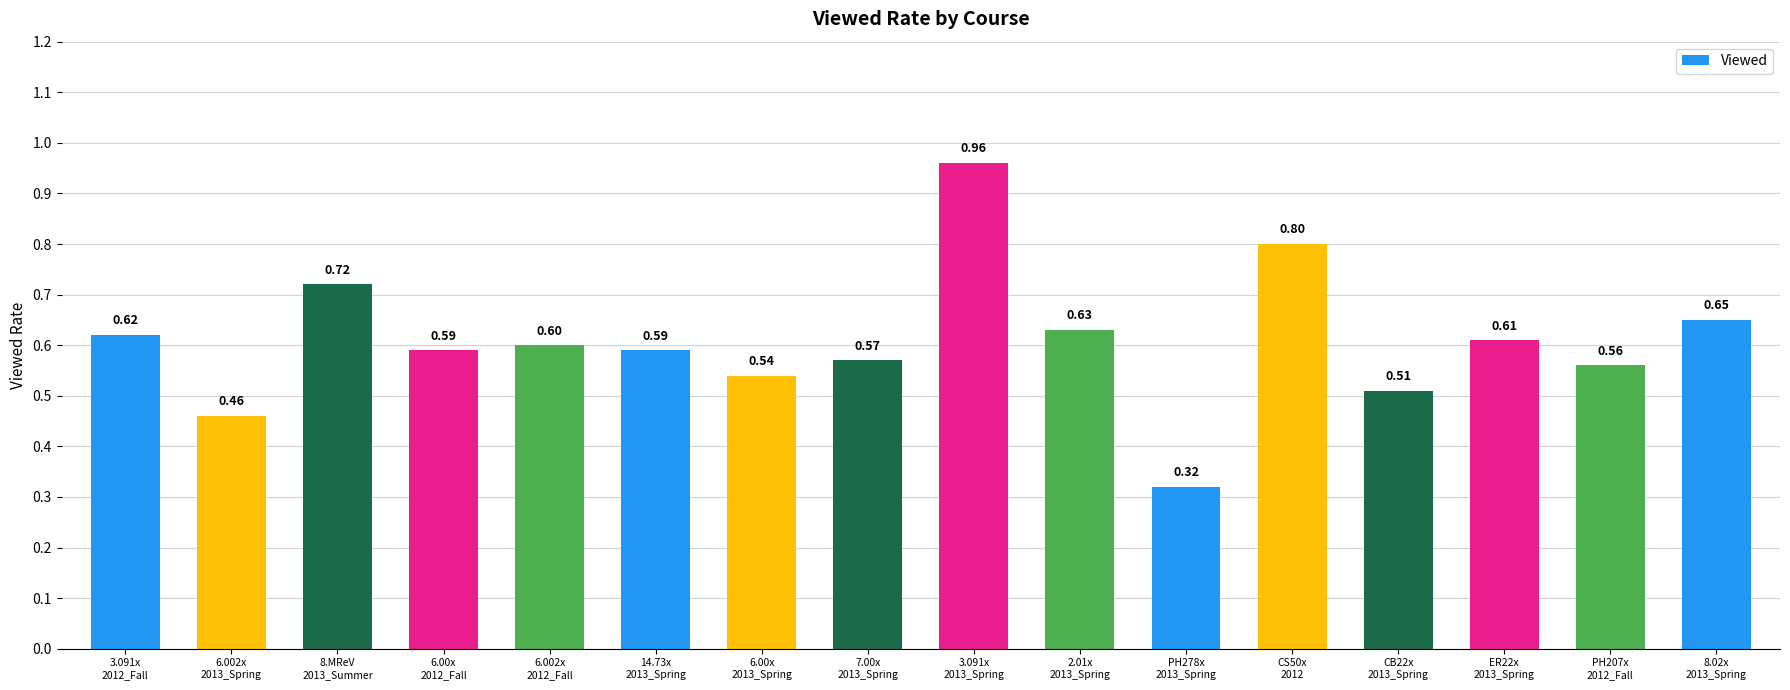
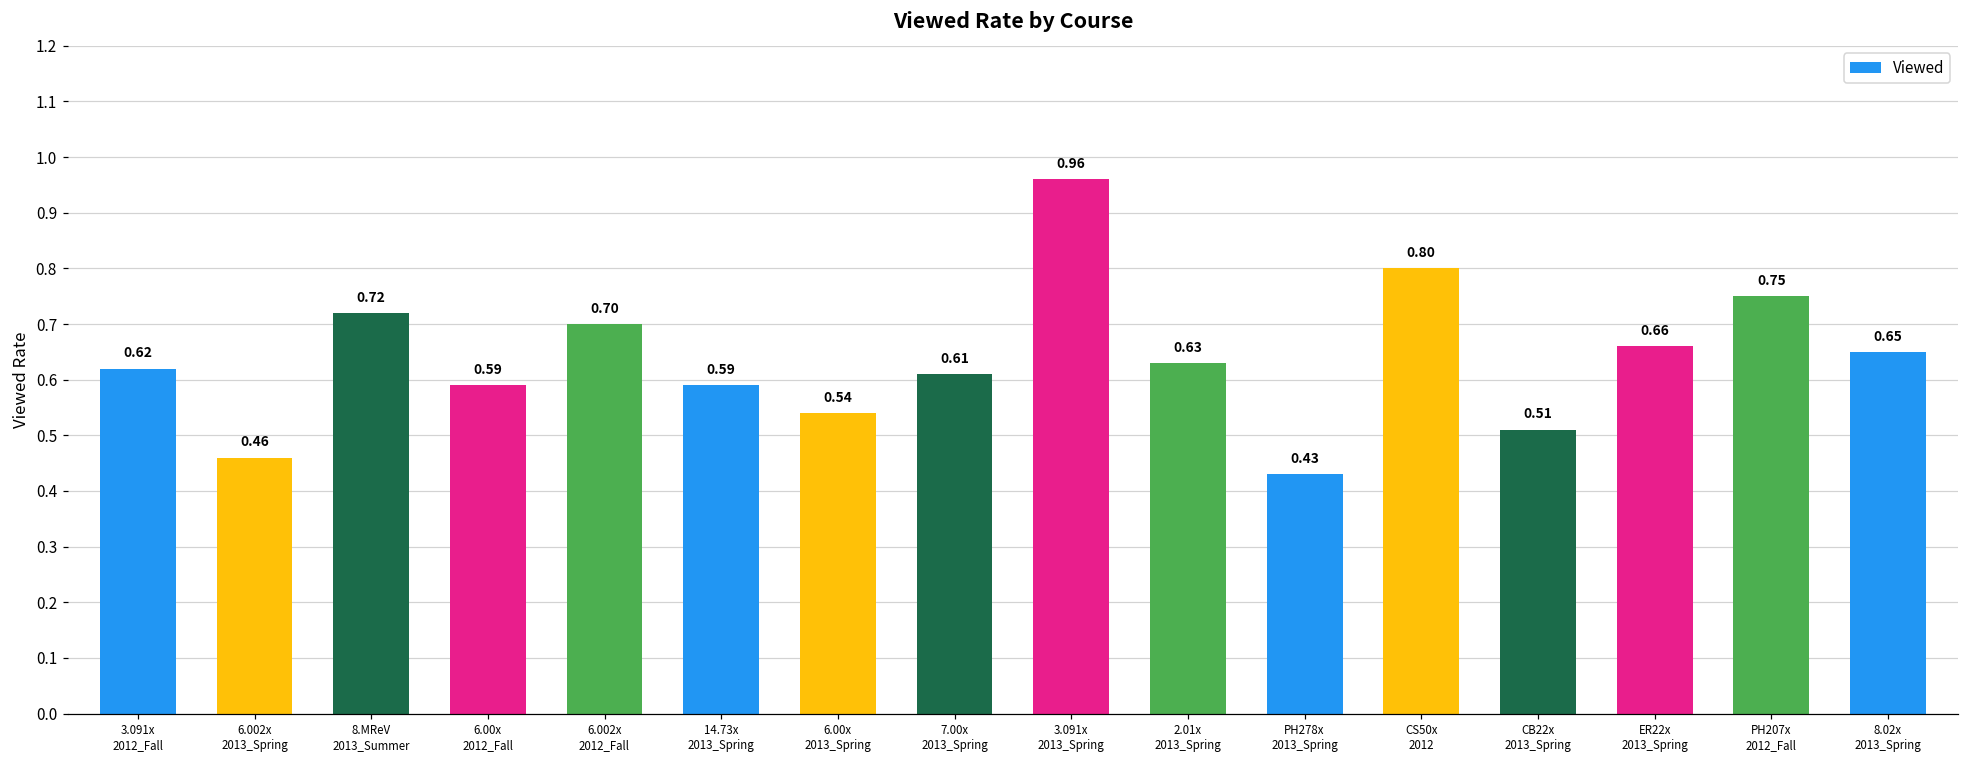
6.002x 2012_Fall: 0.60 -> 0.70
7.00x 2013_Spring: 0.57 -> 0.61
PH278x 2013_Spring: 0.32 -> 0.43
ER22x 2013_Spring: 0.61 -> 0.66
PH207x 2012_Fall: 0.56 -> 0.75
